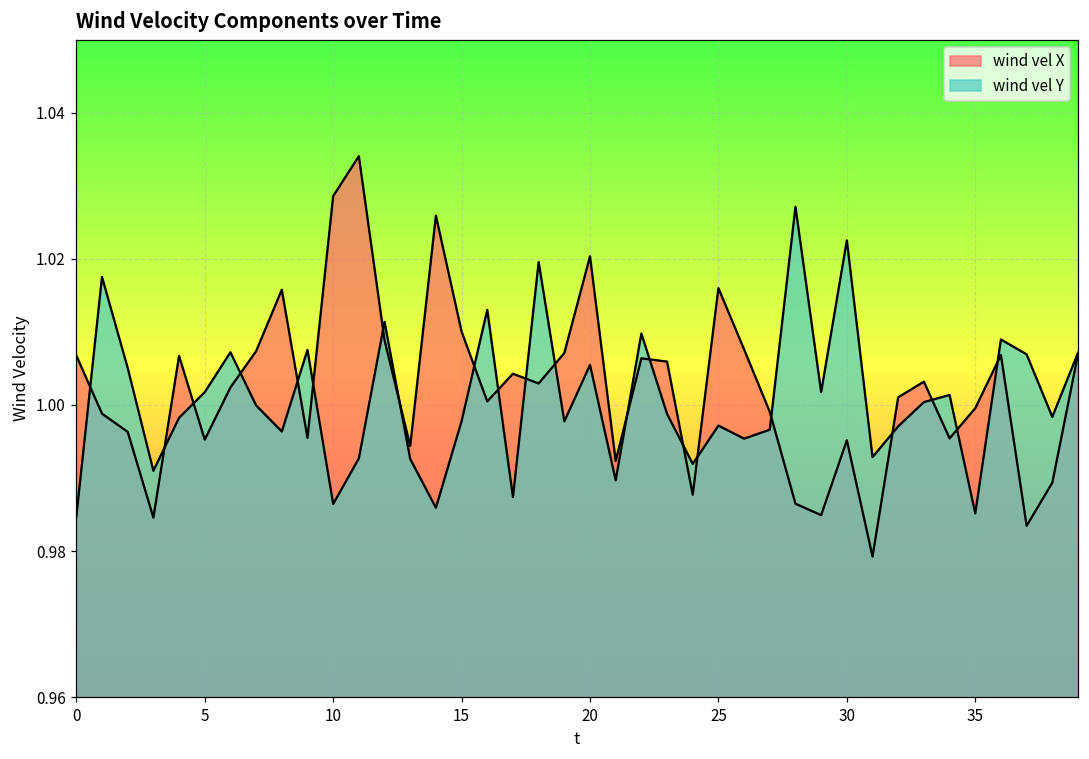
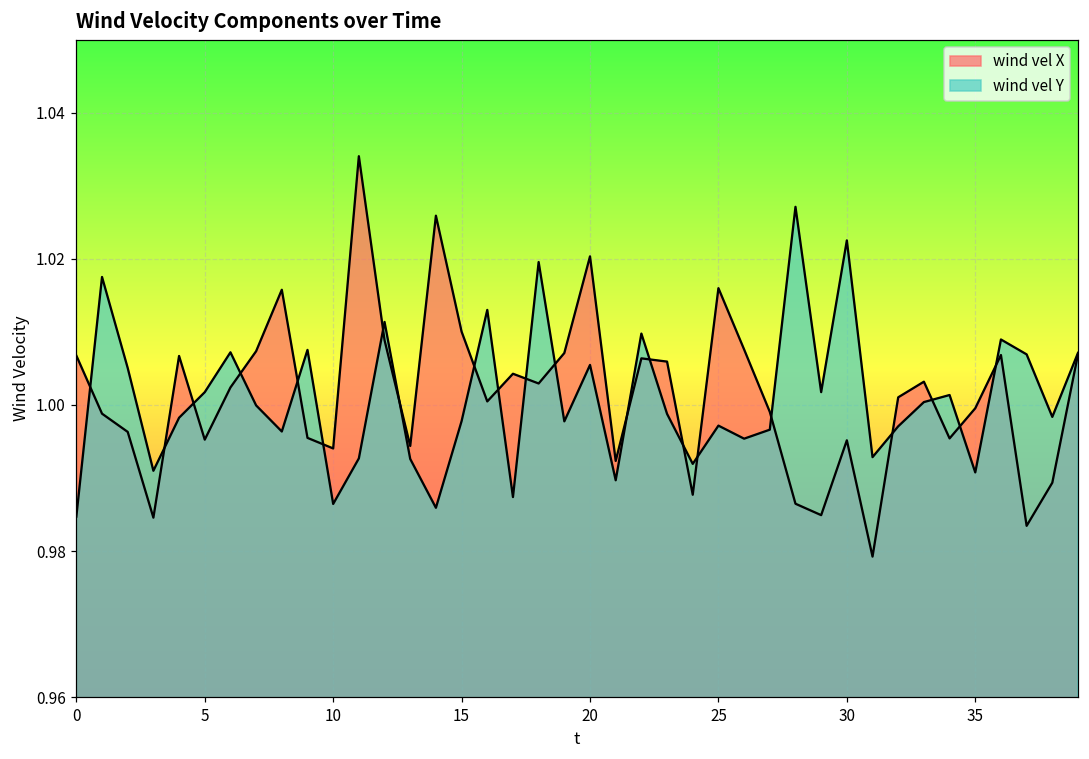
wind vel X, 10: 1.029 -> 0.994
wind vel Y, 35: 0.985 -> 0.991
